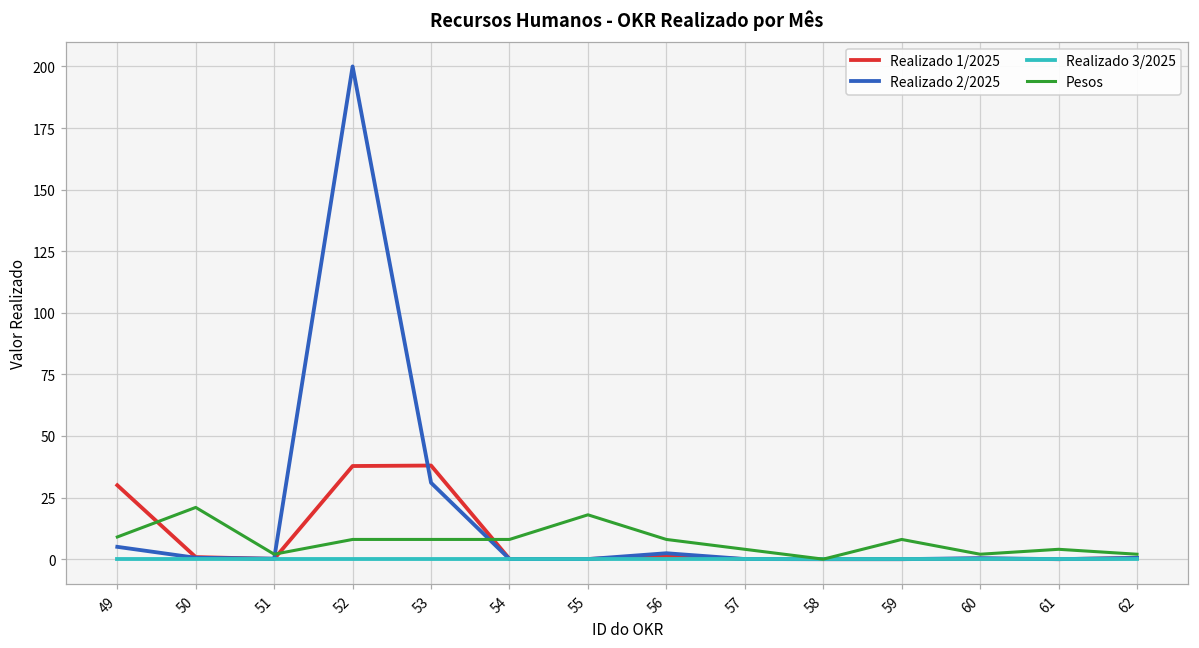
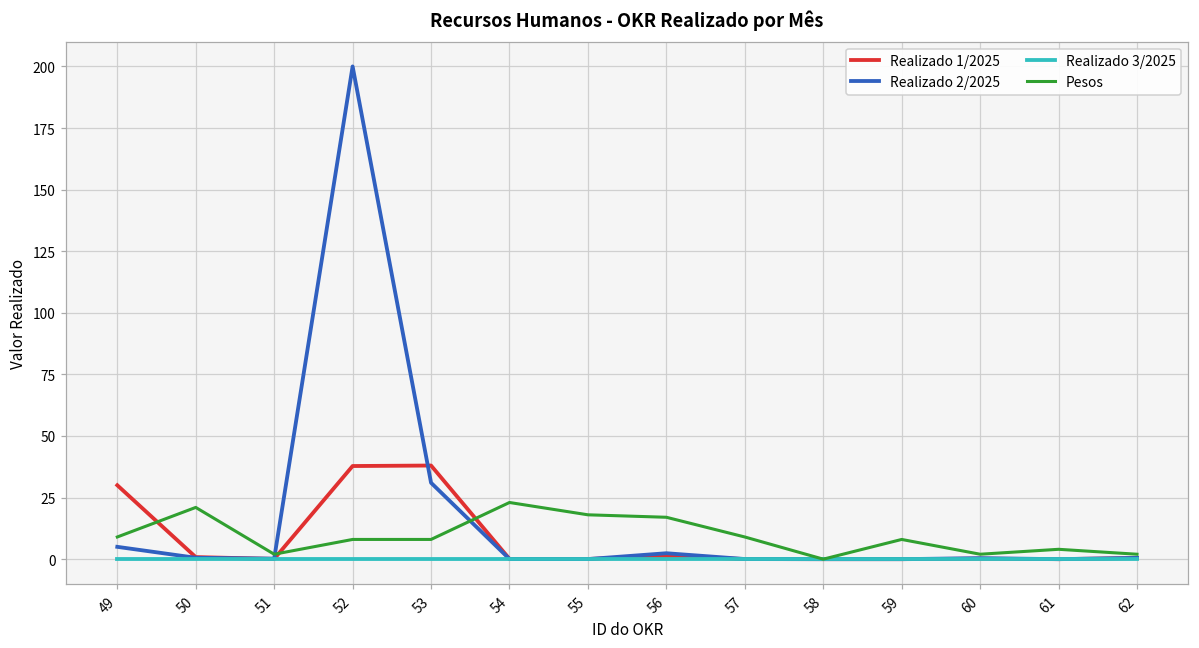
Pesos, 54: 8 -> 23
Pesos, 56: 8 -> 17
Pesos, 57: 4 -> 9
